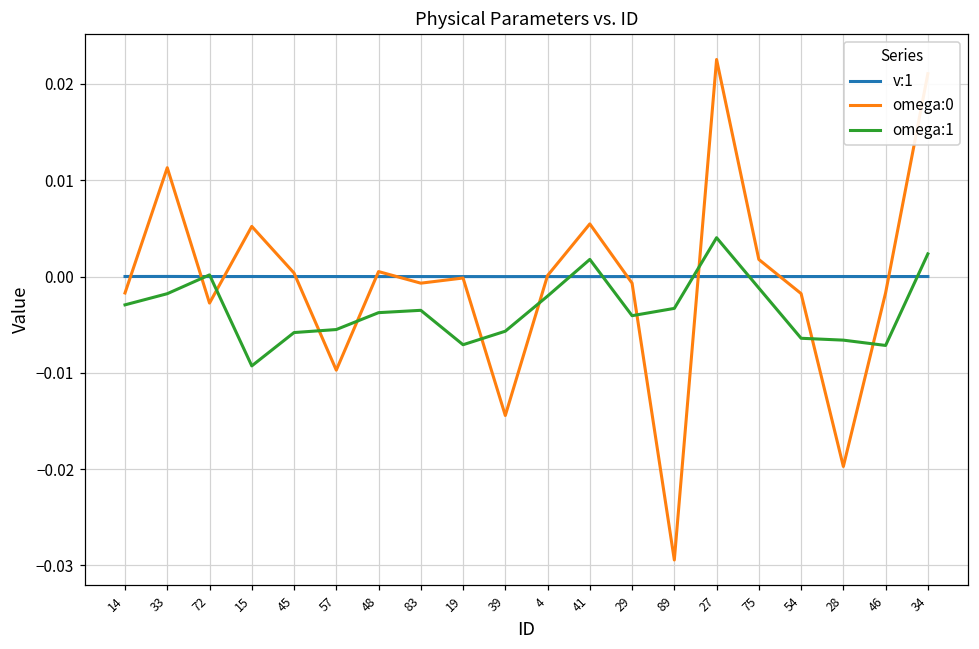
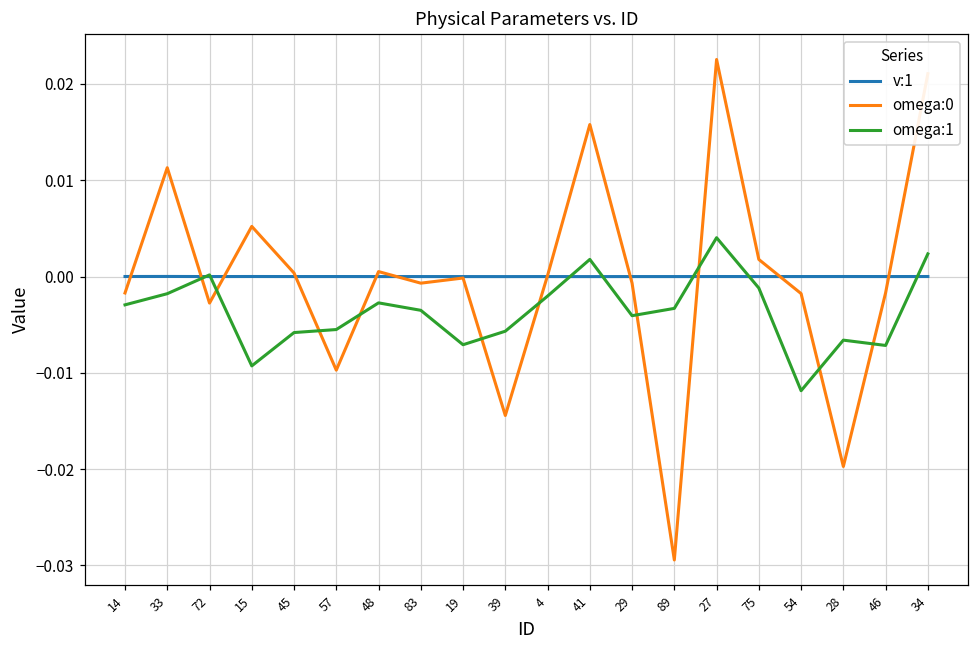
omega:1, 48: -0.004 -> -0.003
omega:0, 41: 0.005 -> 0.016
omega:1, 54: -0.006 -> -0.012
